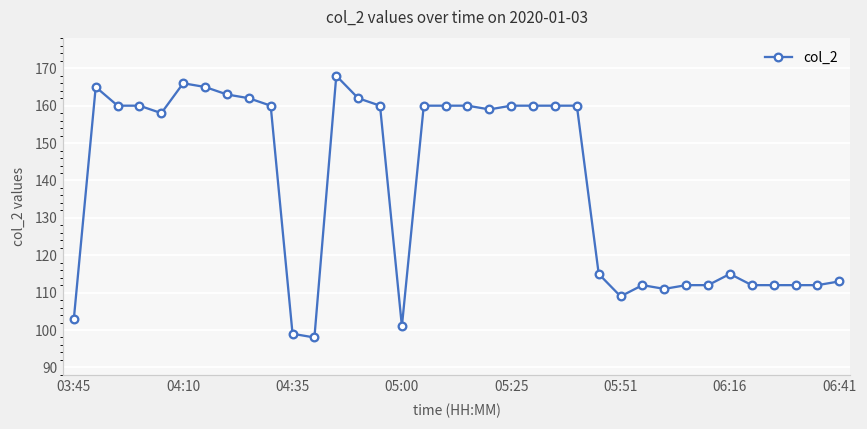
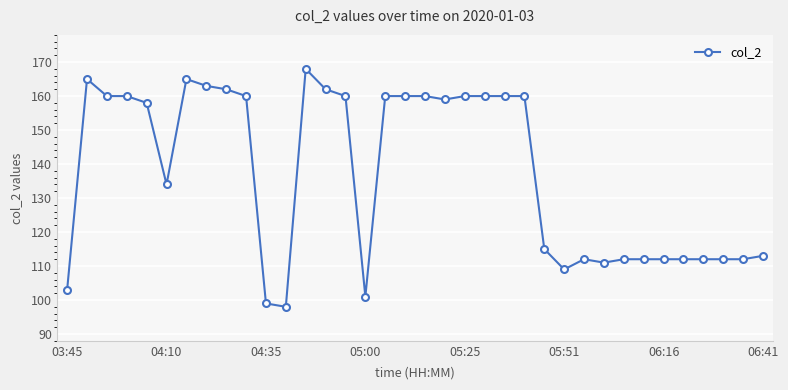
04:10: 166 -> 134
06:16: 115 -> 112
